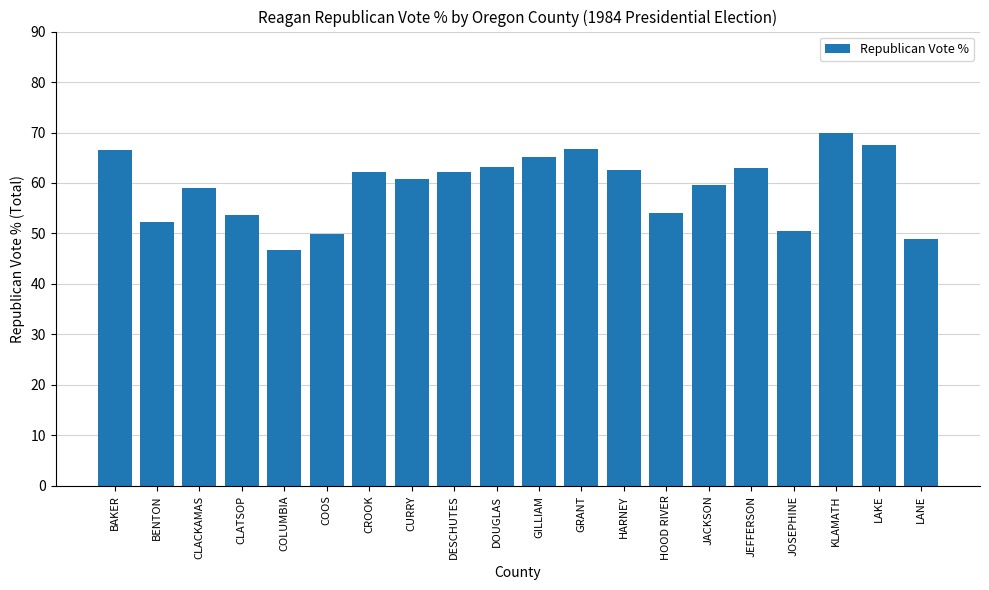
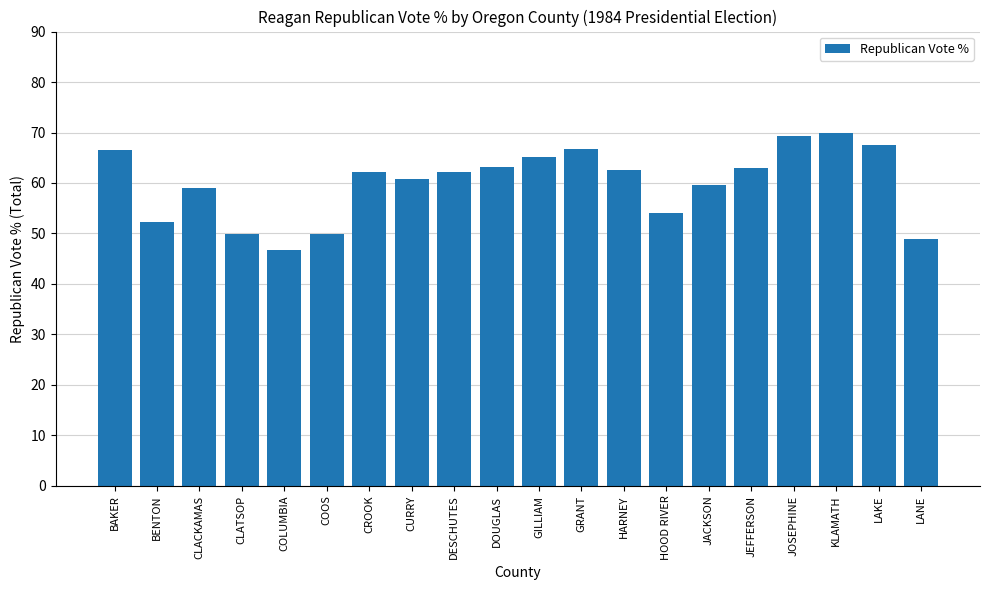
CLATSOP: 54 -> 50
JOSEPHINE: 50 -> 69
